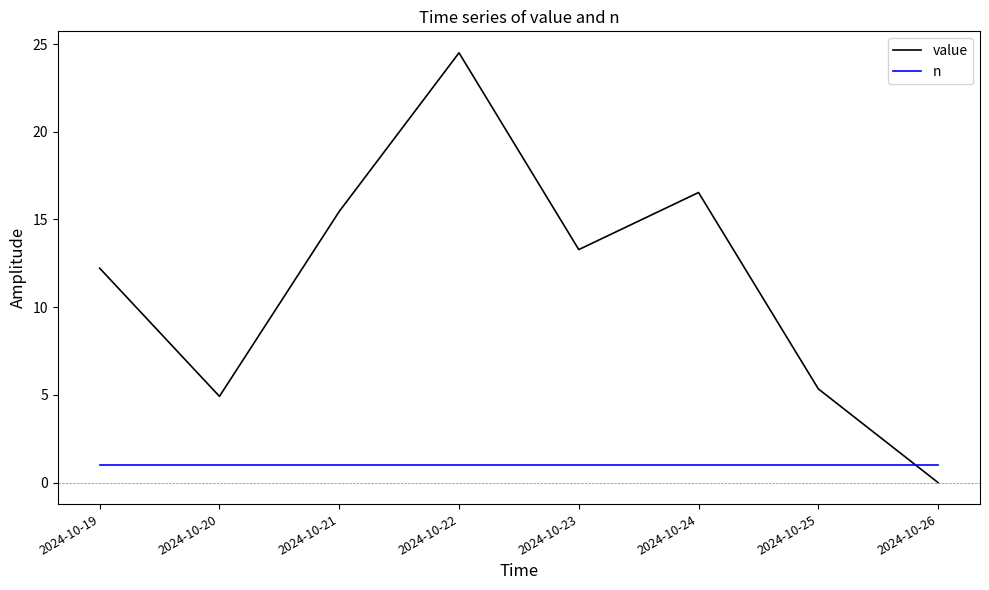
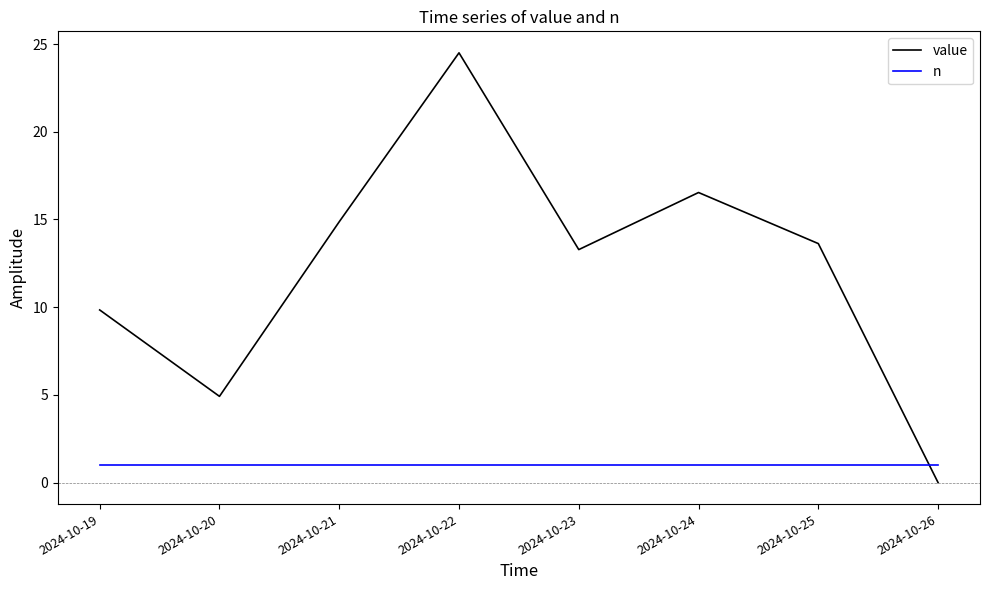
value, 2024-10-19: 12.2 -> 9.8
value, 2024-10-21: 15.5 -> 14.9
value, 2024-10-25: 5.3 -> 13.6
